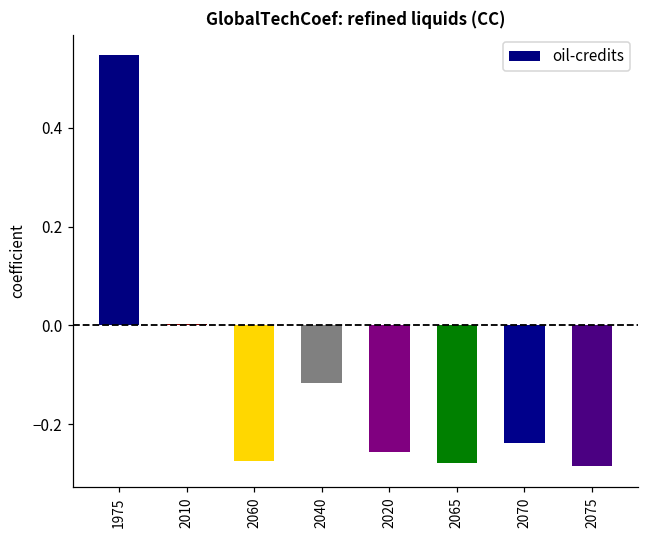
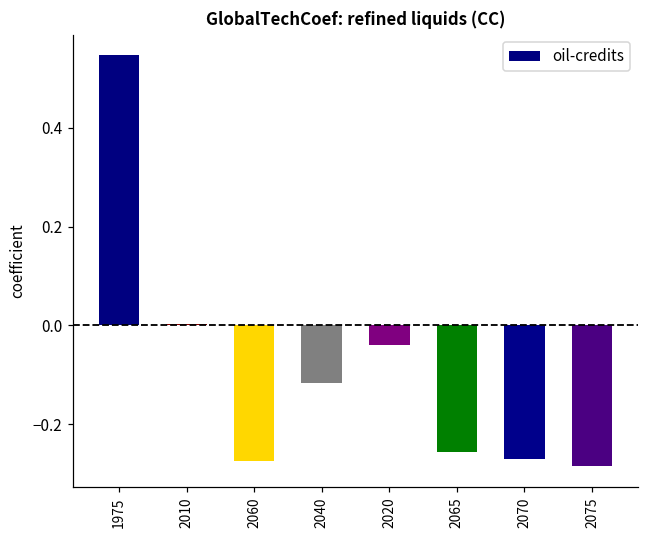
2020: -0.26 -> -0.04
2065: -0.28 -> -0.26
2070: -0.24 -> -0.27
